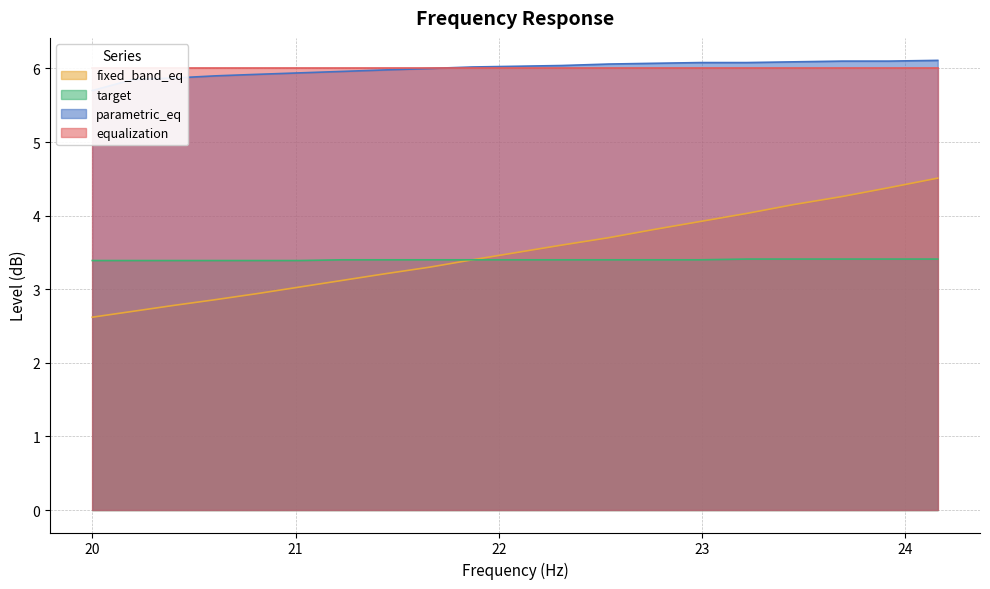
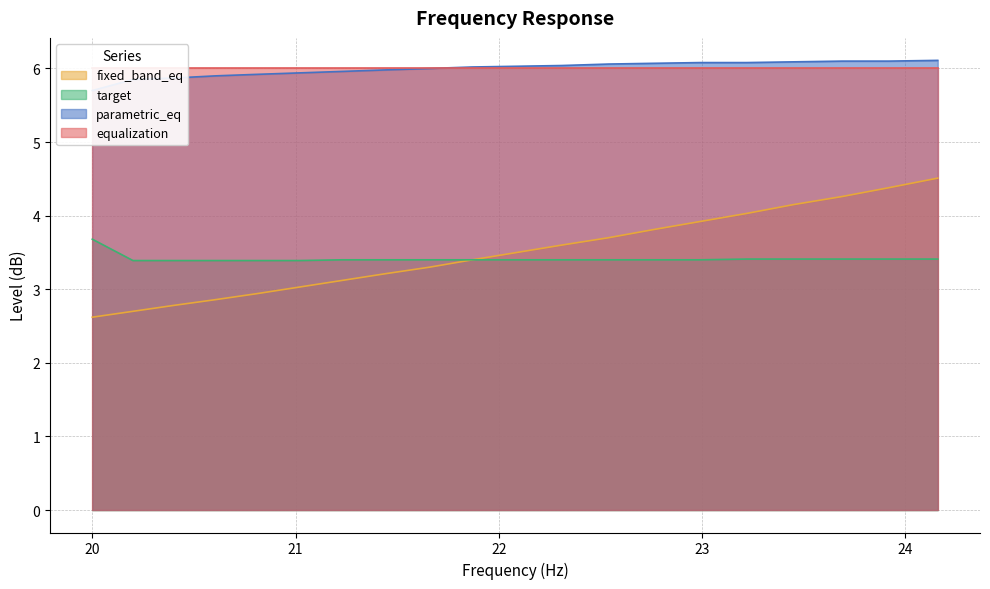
target, 20: 3.4 -> 3.7
